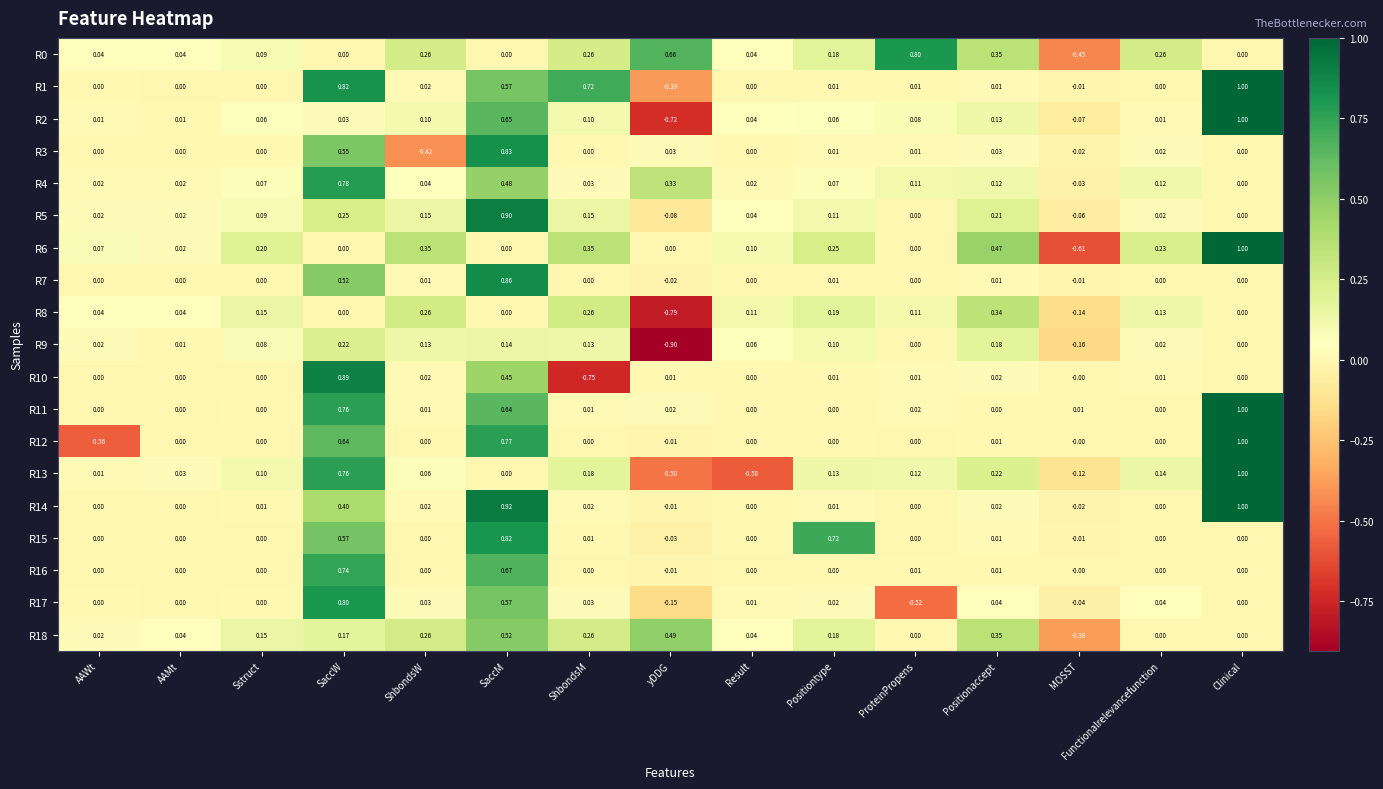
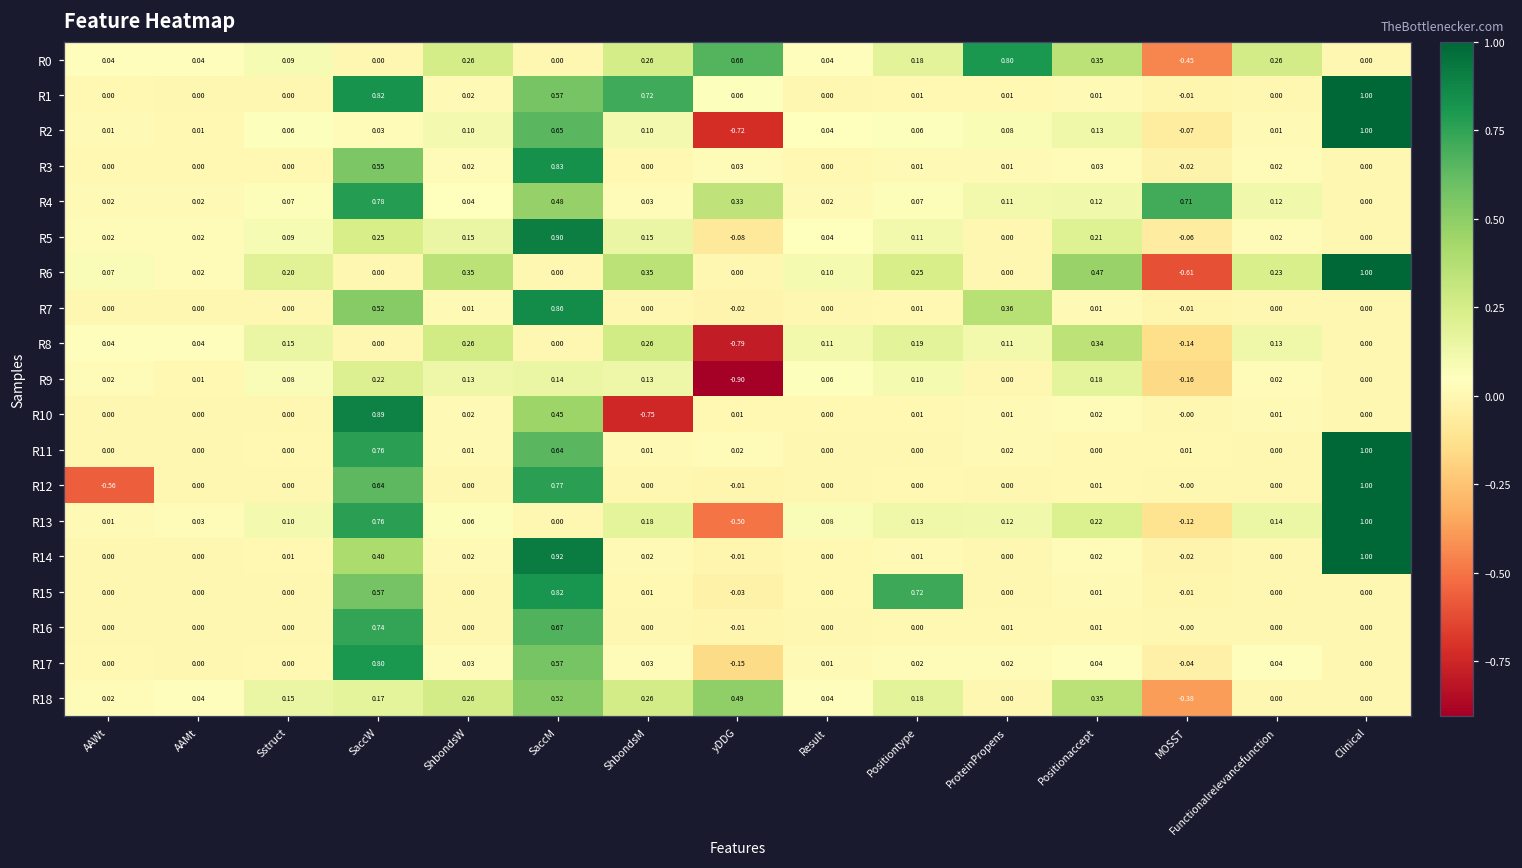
R1, yDDG: -0.39 -> 0.06
R3, ShbondsW: -0.42 -> 0.02
R4, MOSST: -0.03 -> 0.71
R7, ProteinPropens: 0.00 -> 0.36
R13, Result: -0.58 -> 0.08
R17, ProteinPropens: -0.52 -> 0.02
